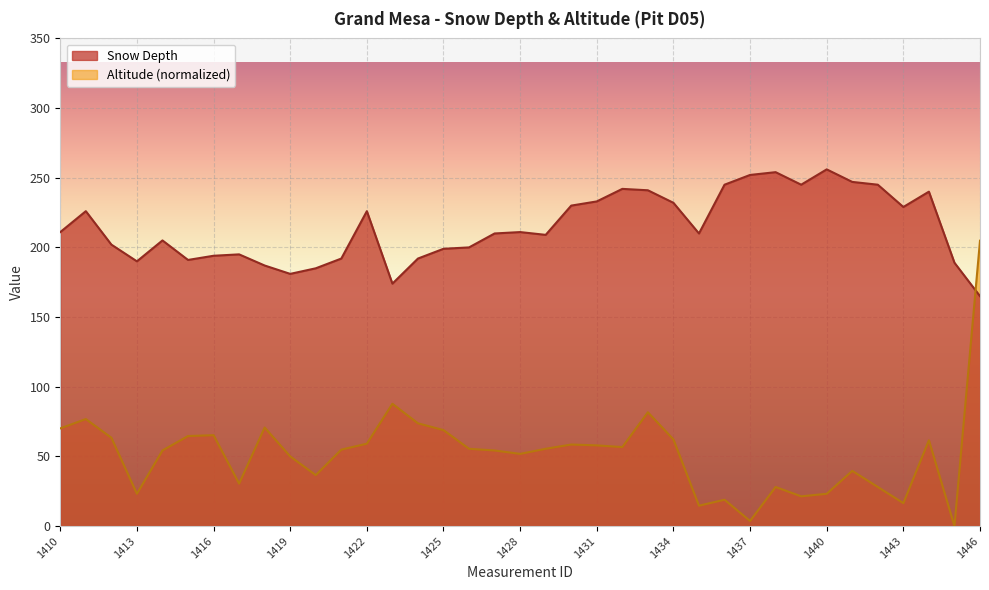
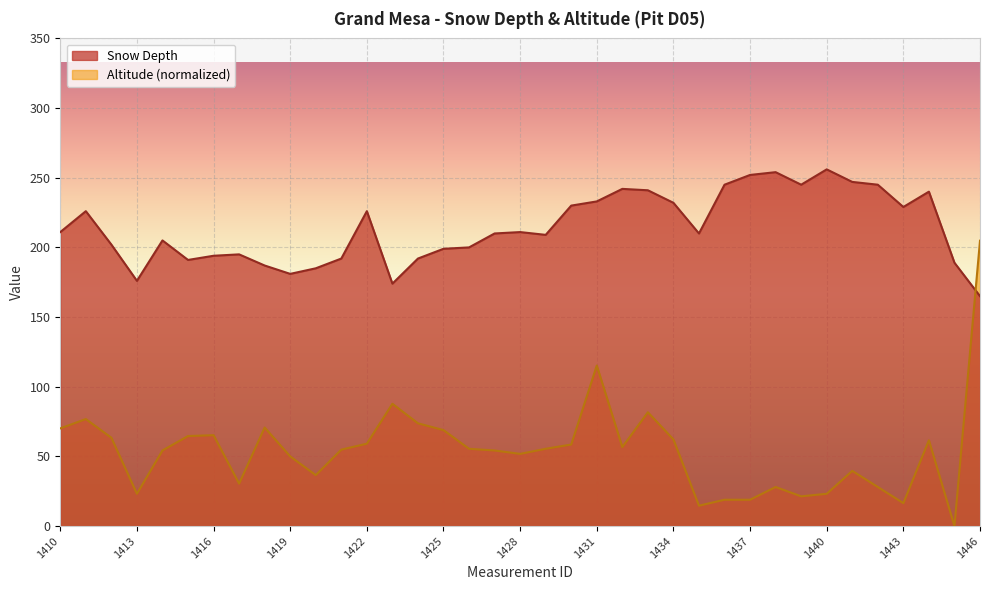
Snow Depth, 1413: 190 -> 176
Altitude (normalized), 1431: 58 -> 115
Altitude (normalized), 1437: 4 -> 19
